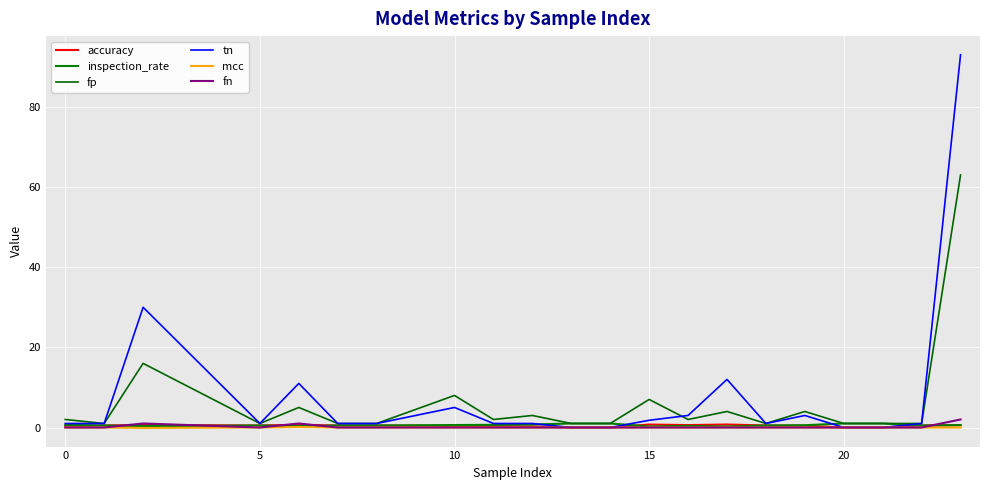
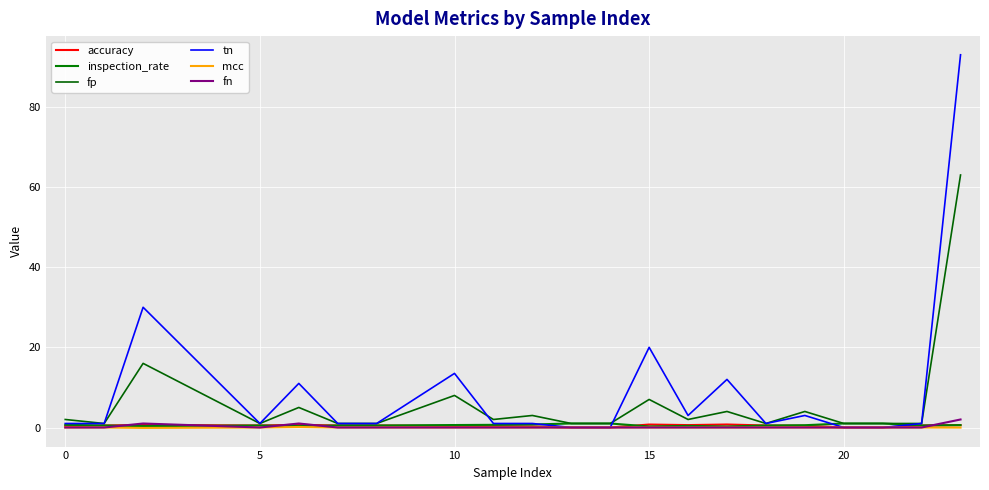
tn, 10: 5 -> 14
tn, 15: 2 -> 20
